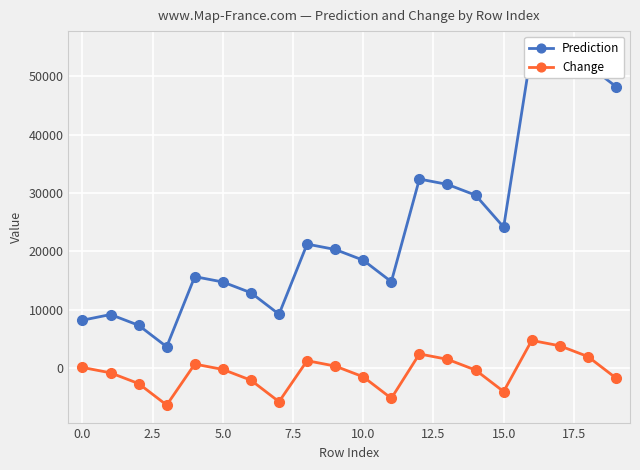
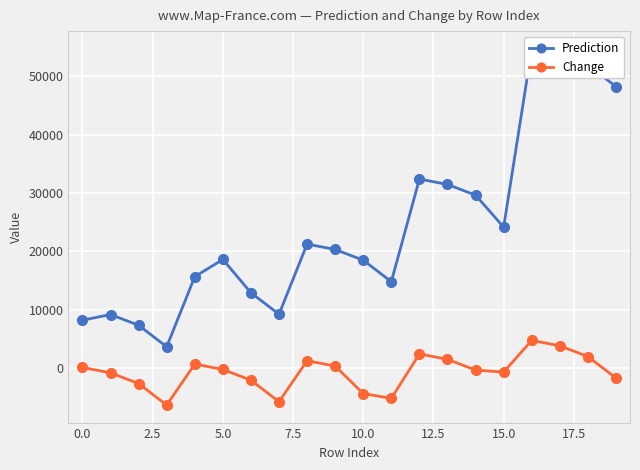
Prediction, 5.0: 15000 -> 19000
Change, 10.0: -2000 -> -4000
Change, 15.0: -4000 -> -1000
